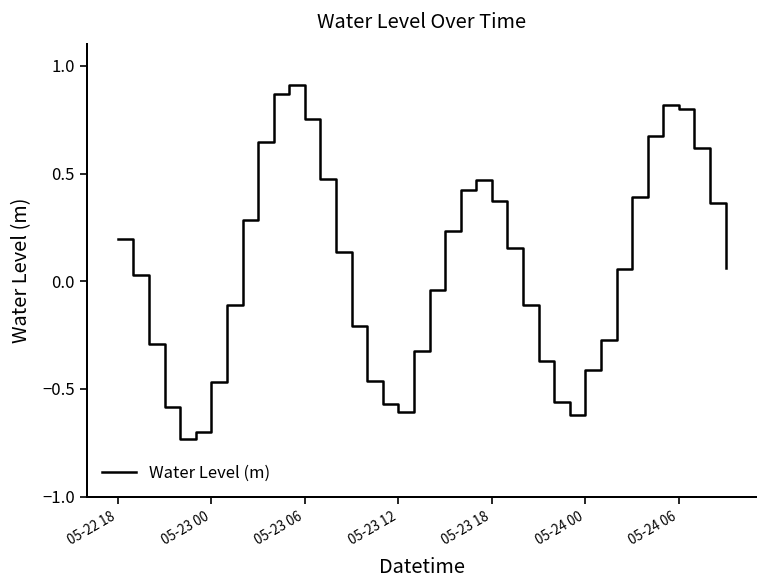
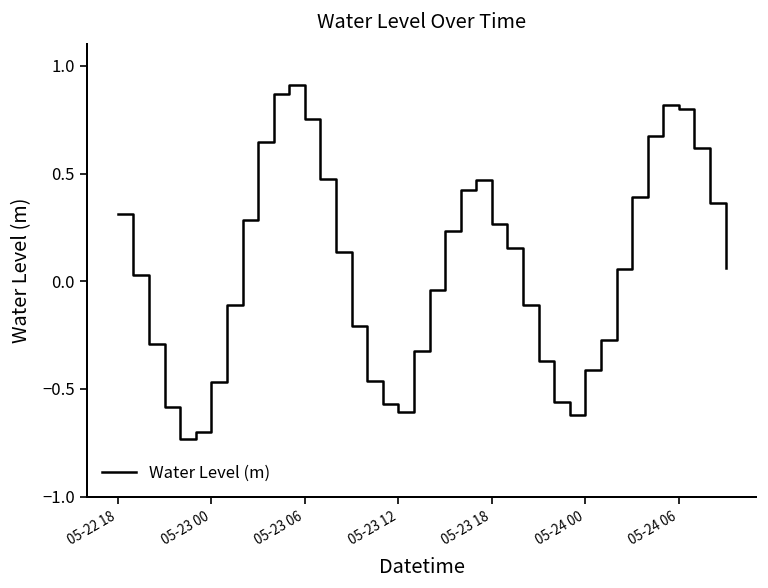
05-22 18: 0.19 -> 0.31
05-23 18: 0.37 -> 0.27
